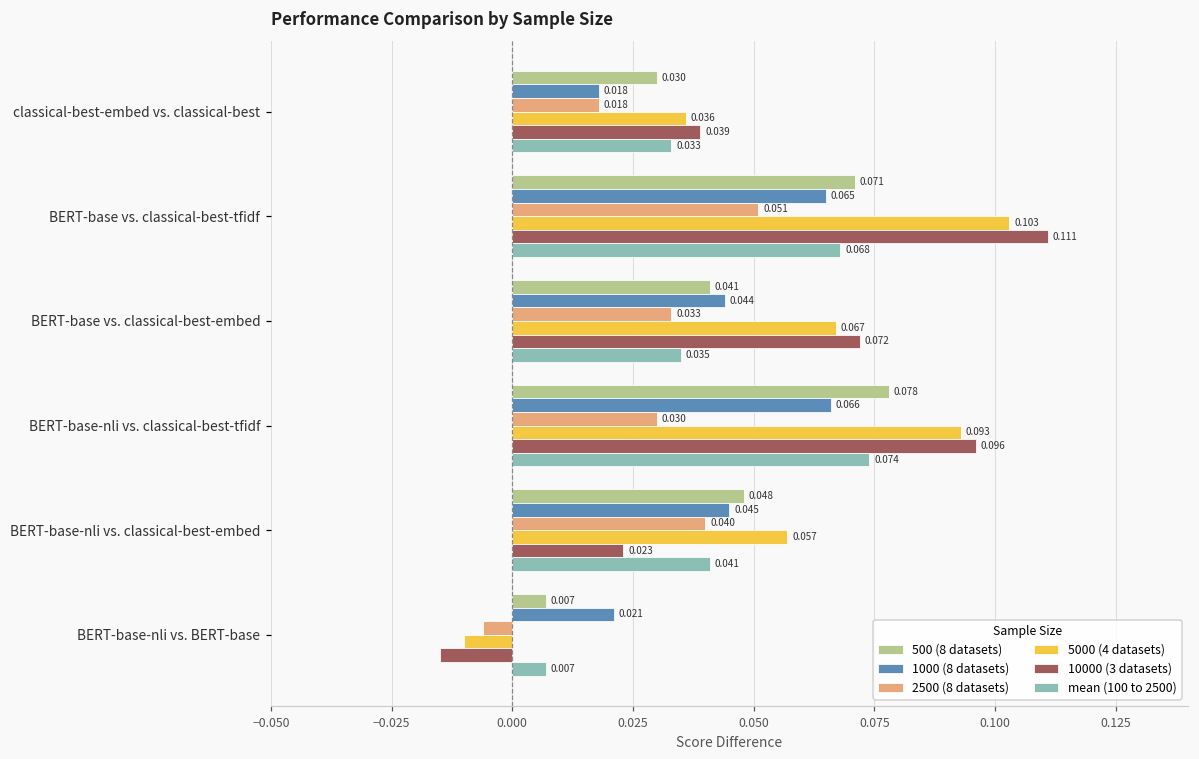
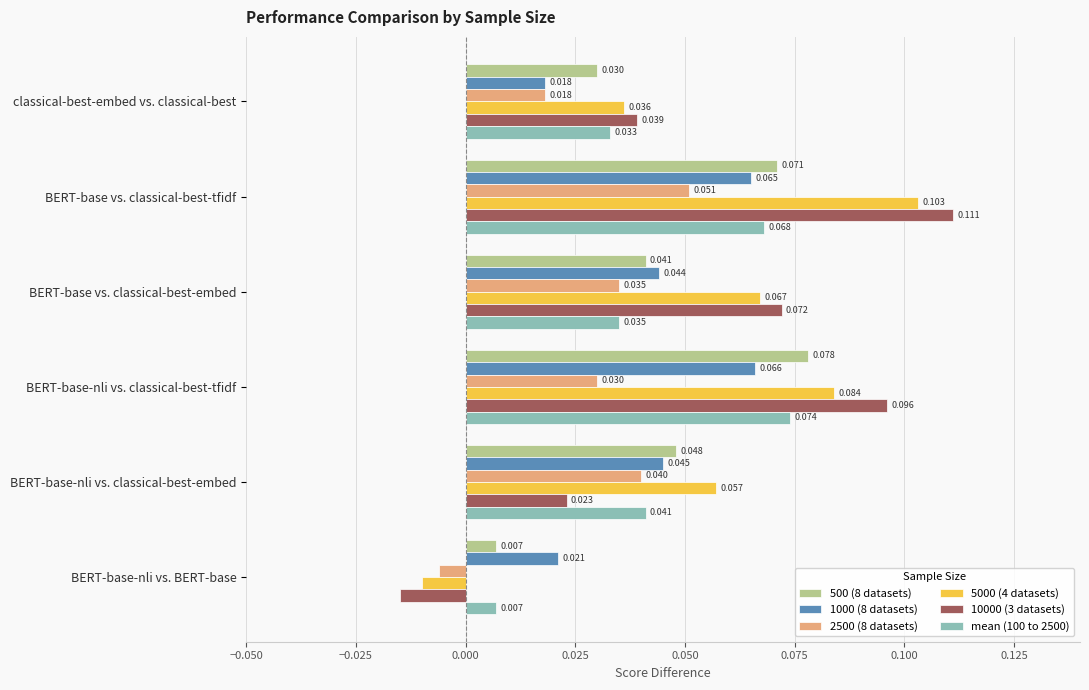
2500 (8 datasets), BERT-base vs. classical-best-embed: 0.033 -> 0.035
5000 (4 datasets), BERT-base-nli vs. classical-best-tfidf: 0.093 -> 0.084
